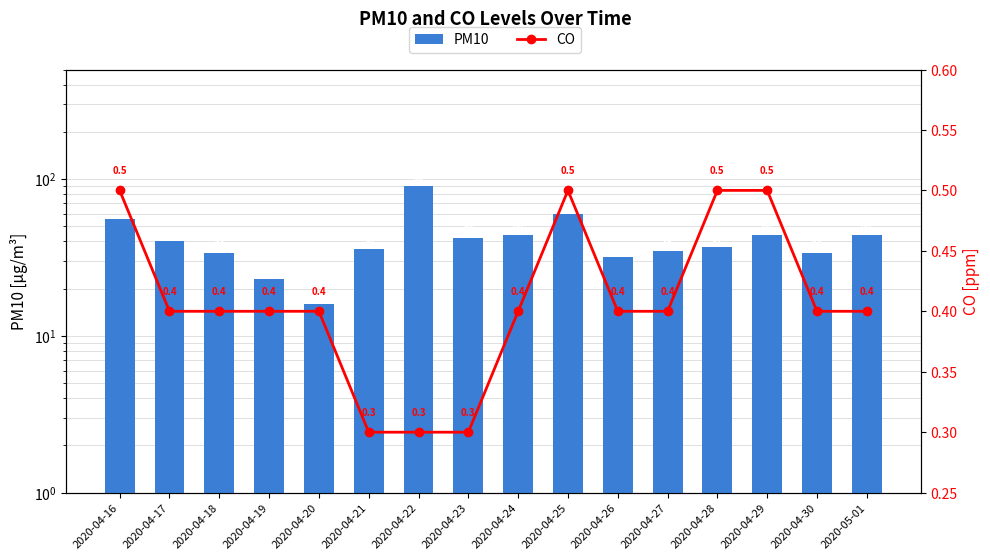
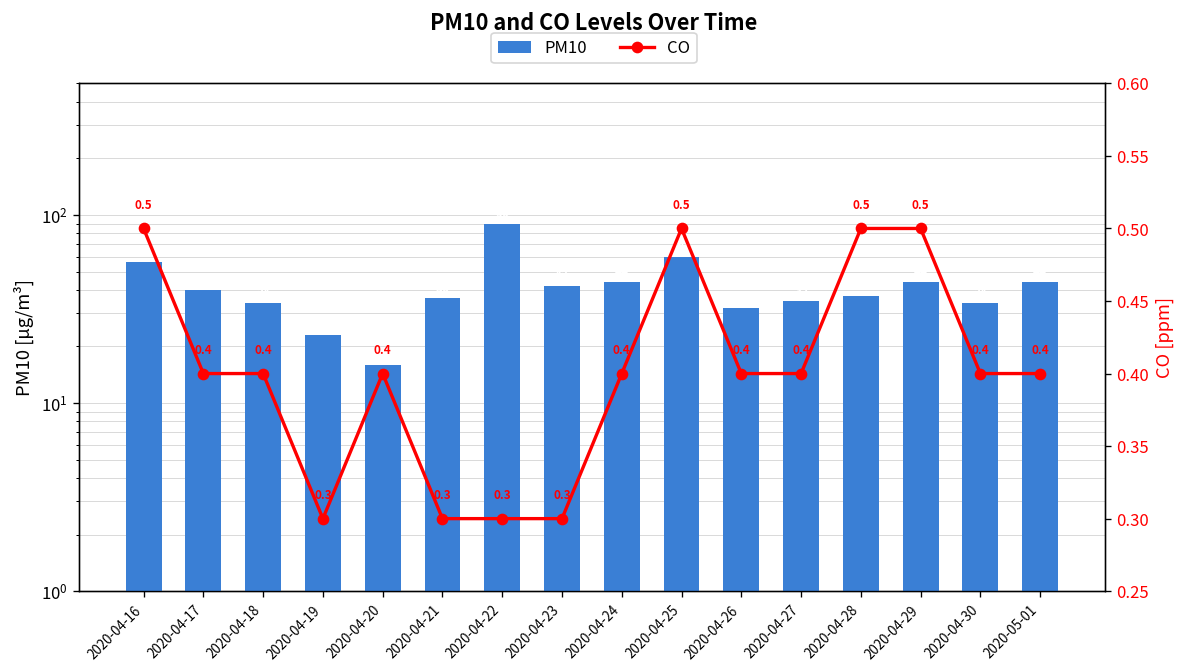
CO, 2020-04-19: 0.4 -> 0.3
